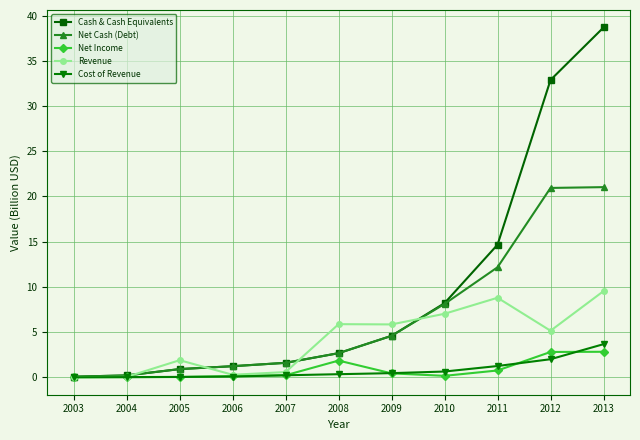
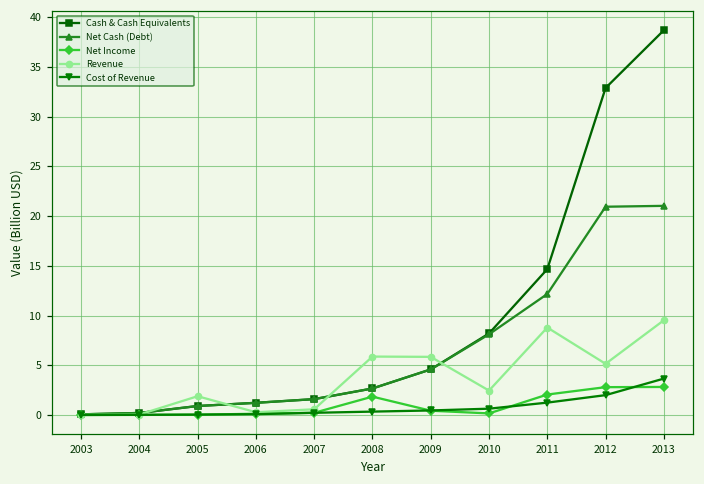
Revenue, 2010: 7 -> 2
Net Income, 2011: 1 -> 2
